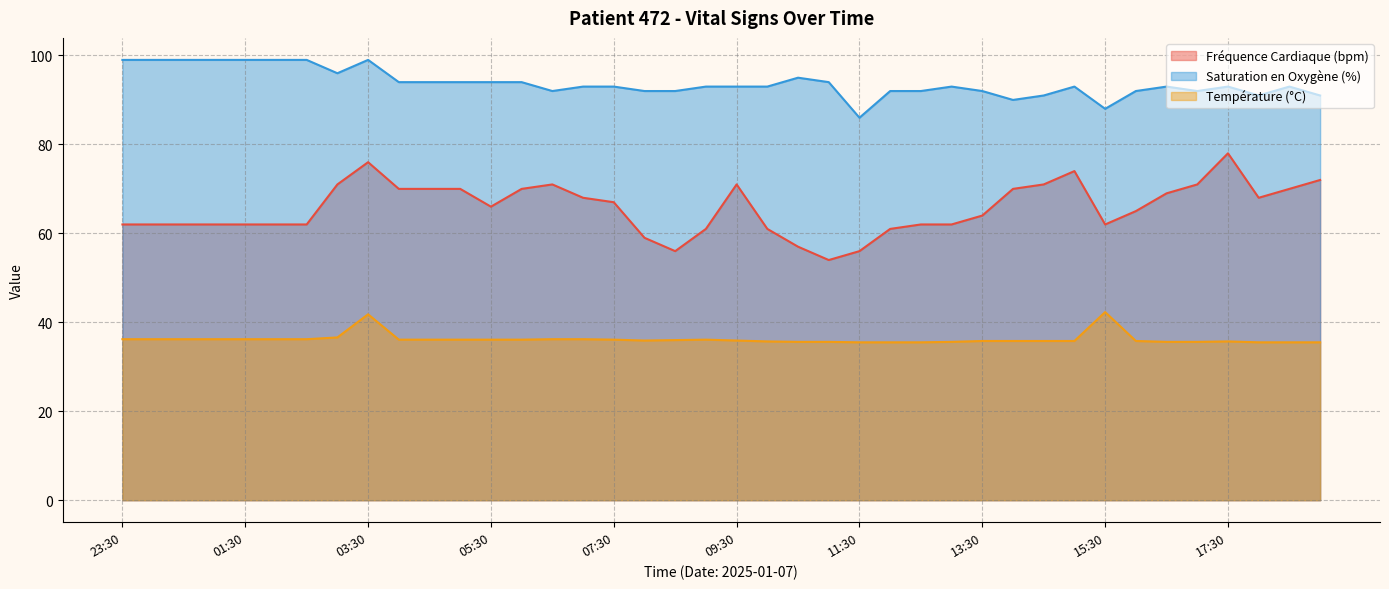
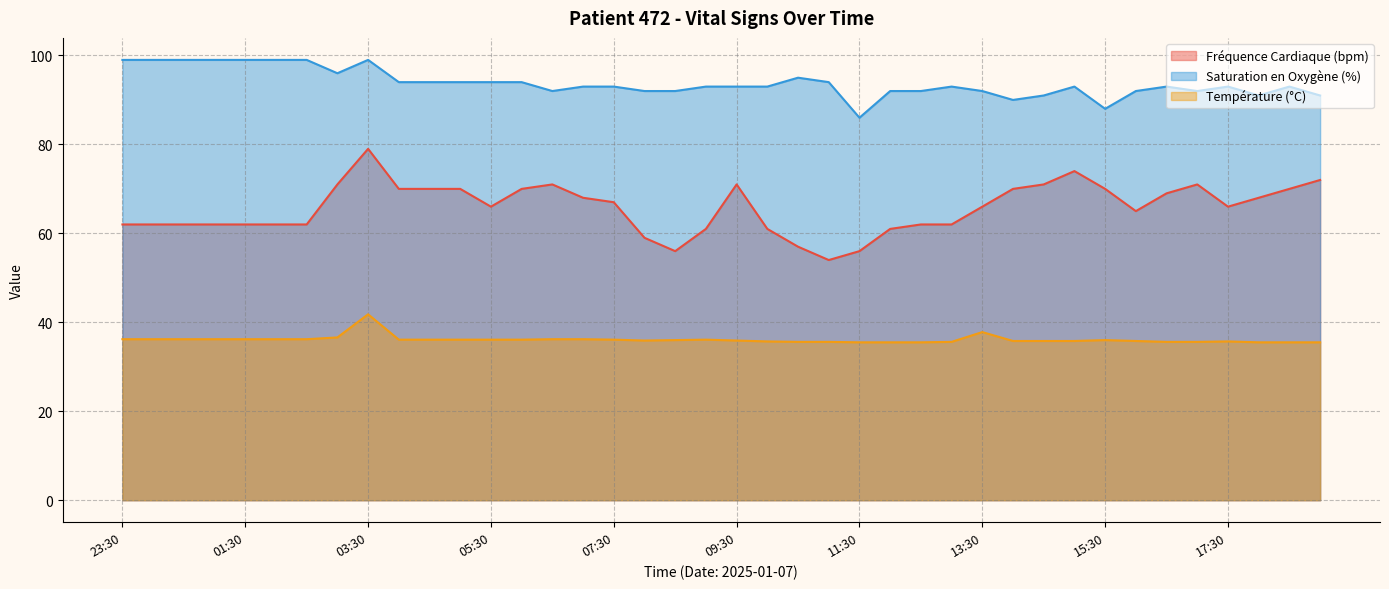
Fréquence Cardiaque (bpm), 03:30: 76 -> 79
Fréquence Cardiaque (bpm), 13:30: 64 -> 66
Température (°C), 13:30: 36 -> 38
Fréquence Cardiaque (bpm), 15:30: 62 -> 70
Température (°C), 15:30: 42 -> 36
Fréquence Cardiaque (bpm), 17:30: 78 -> 66
